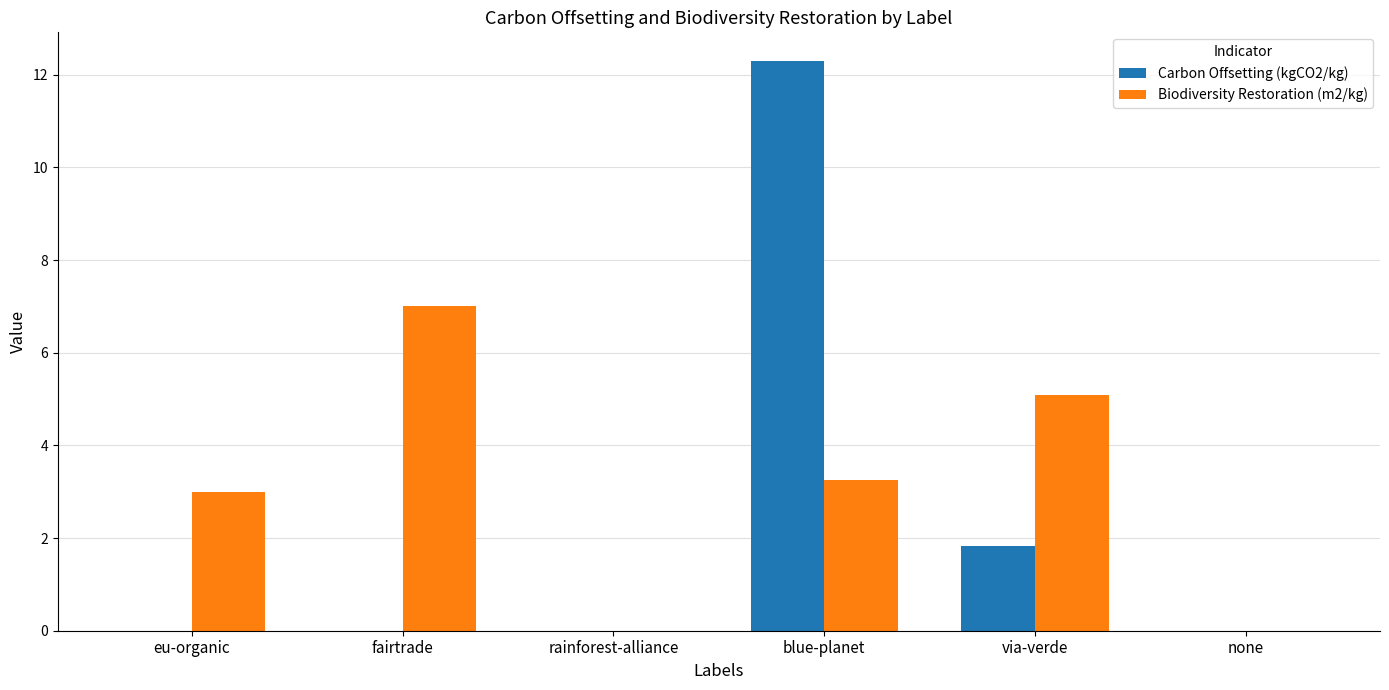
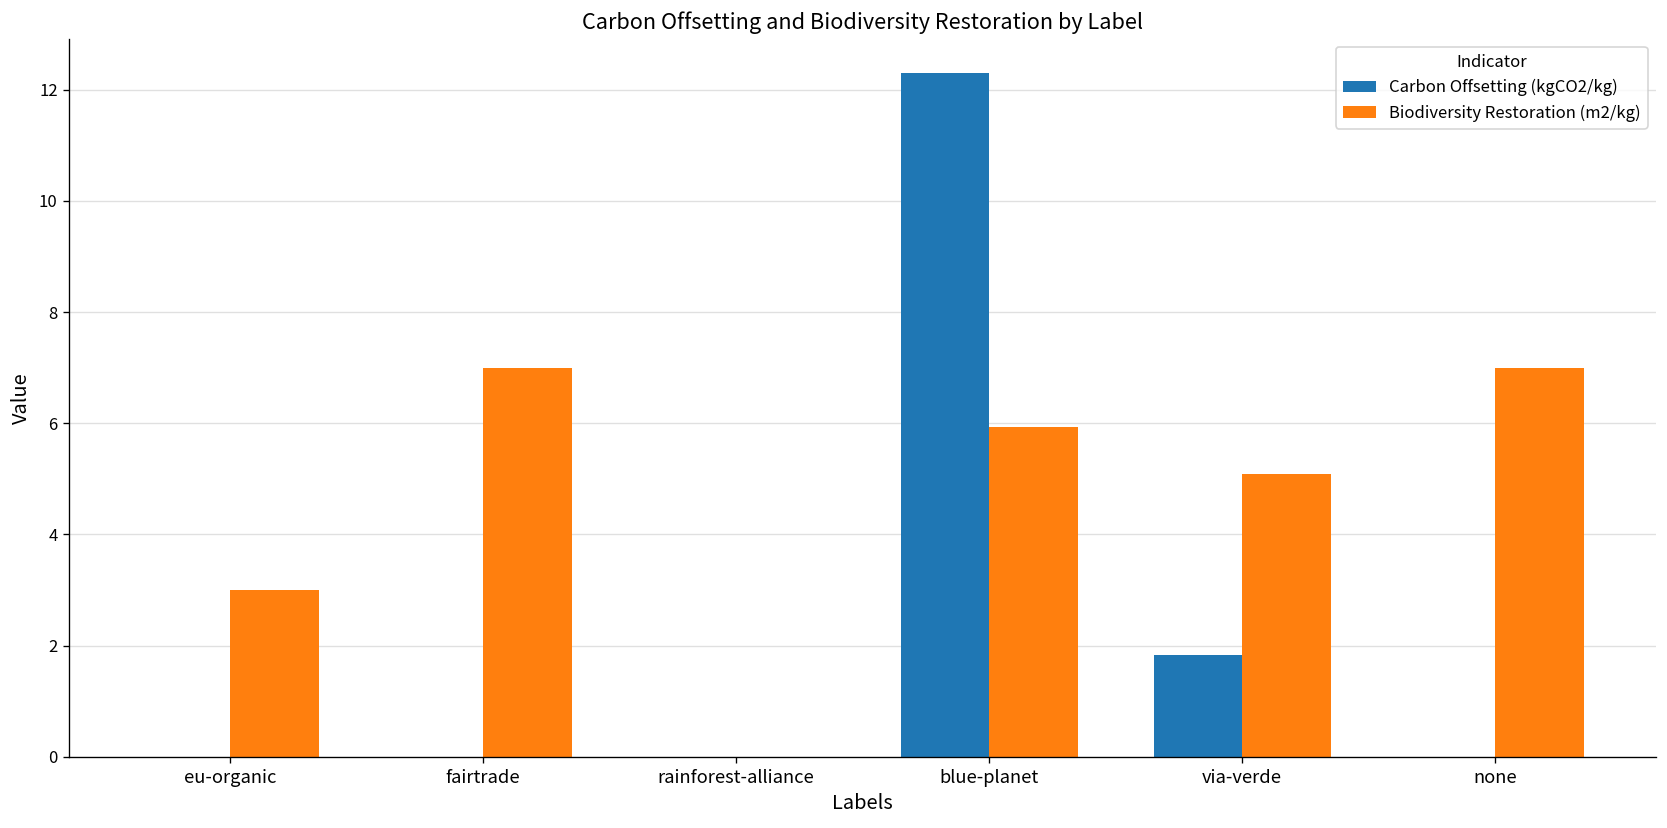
Biodiversity Restoration (m2/kg), blue-planet: 3.3 -> 5.9
Biodiversity Restoration (m2/kg), none: 0 -> 7
